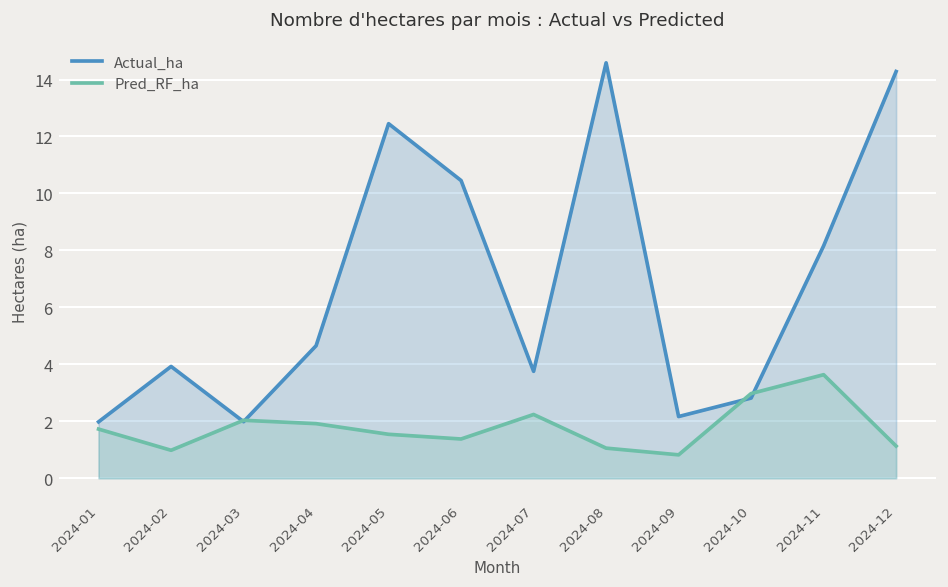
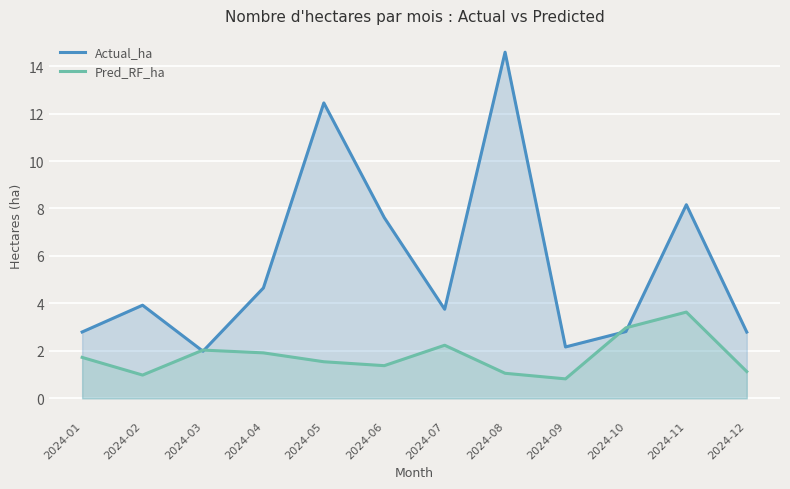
Actual_ha, 2024-01: 2.0 -> 2.8
Actual_ha, 2024-06: 10.5 -> 7.6
Actual_ha, 2024-12: 14.3 -> 2.8
